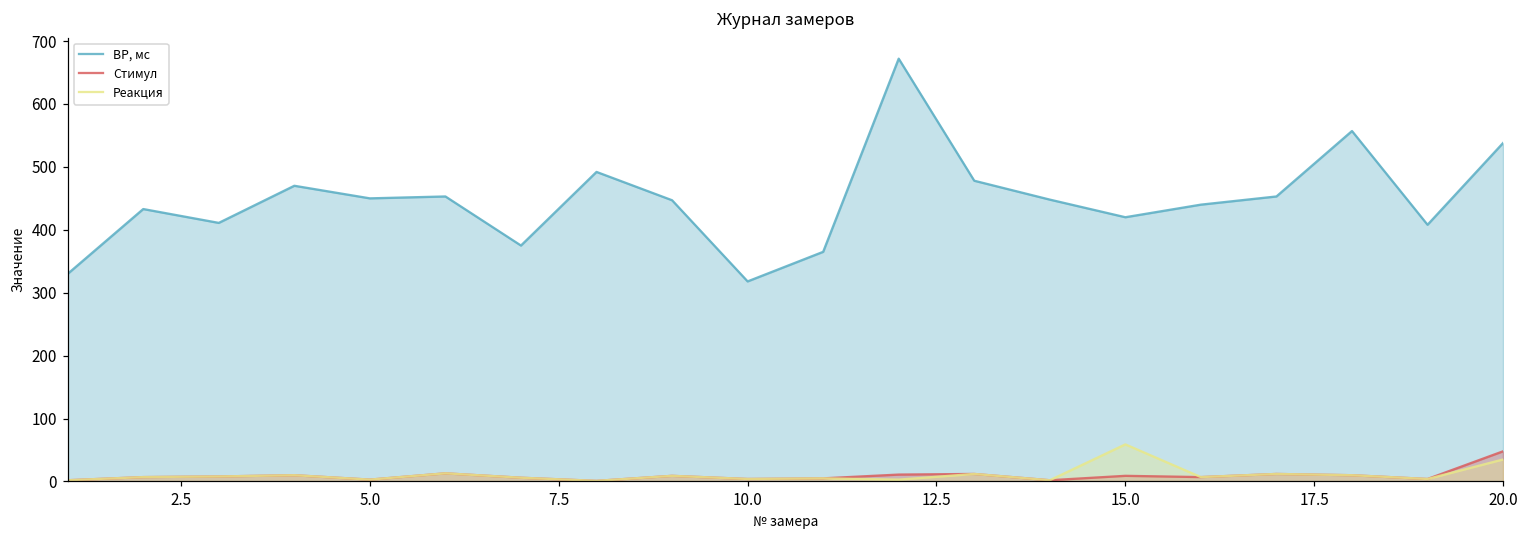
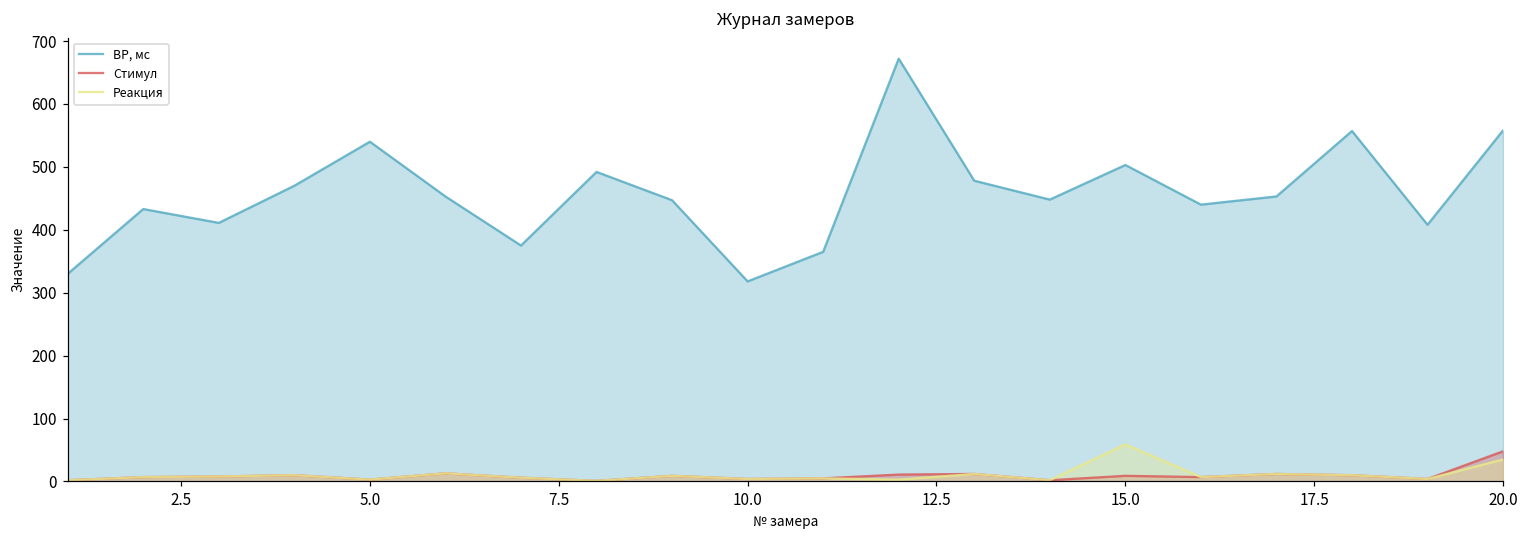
ВР, мс, 5.0: 450 -> 540
ВР, мс, 15.0: 420 -> 500
ВР, мс, 20.0: 540 -> 560
